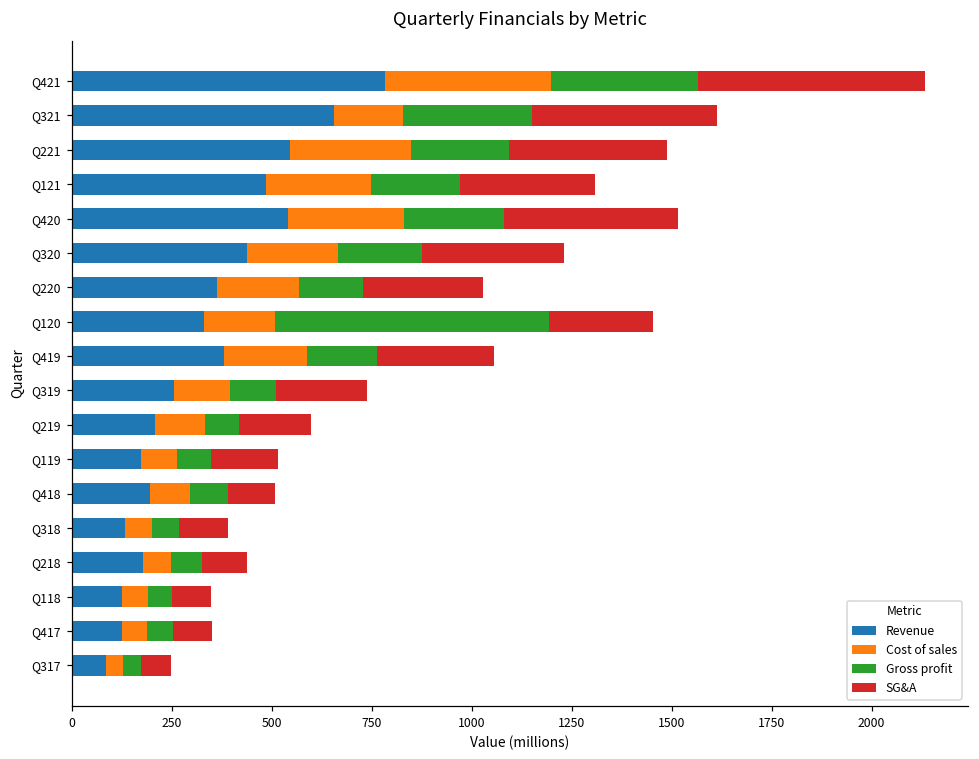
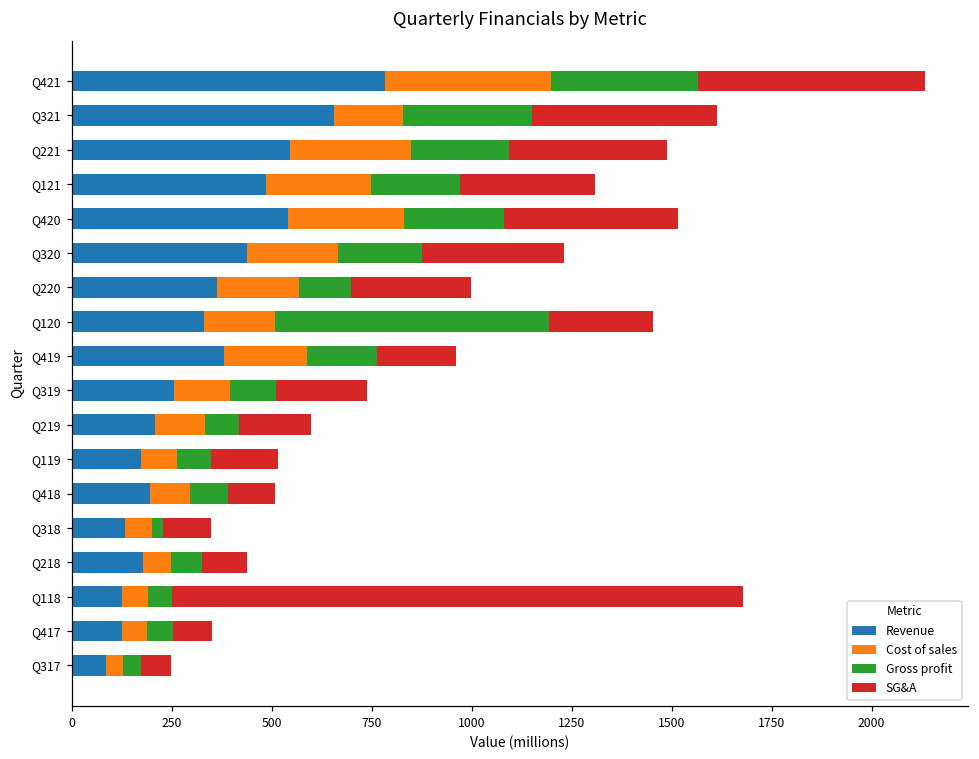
Gross profit, Q220: 160 -> 130
SG&A, Q419: 290 -> 200
Gross profit, Q318: 70 -> 30
SG&A, Q118: 100 -> 1430
